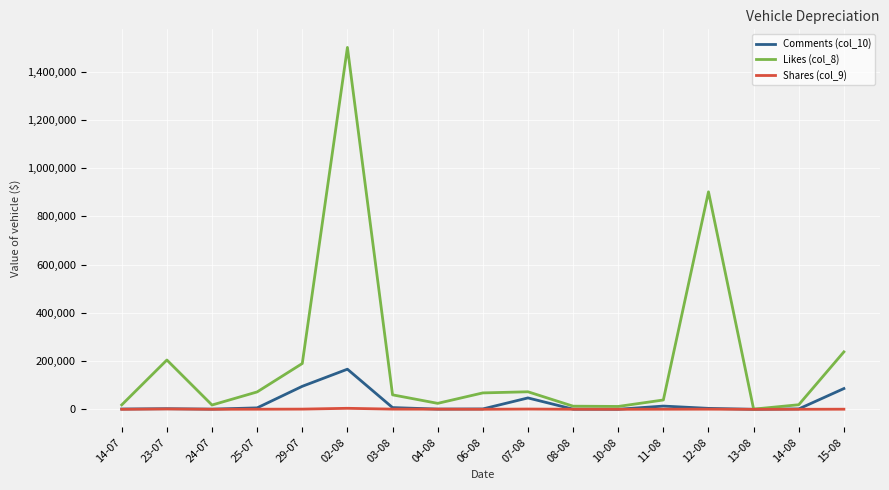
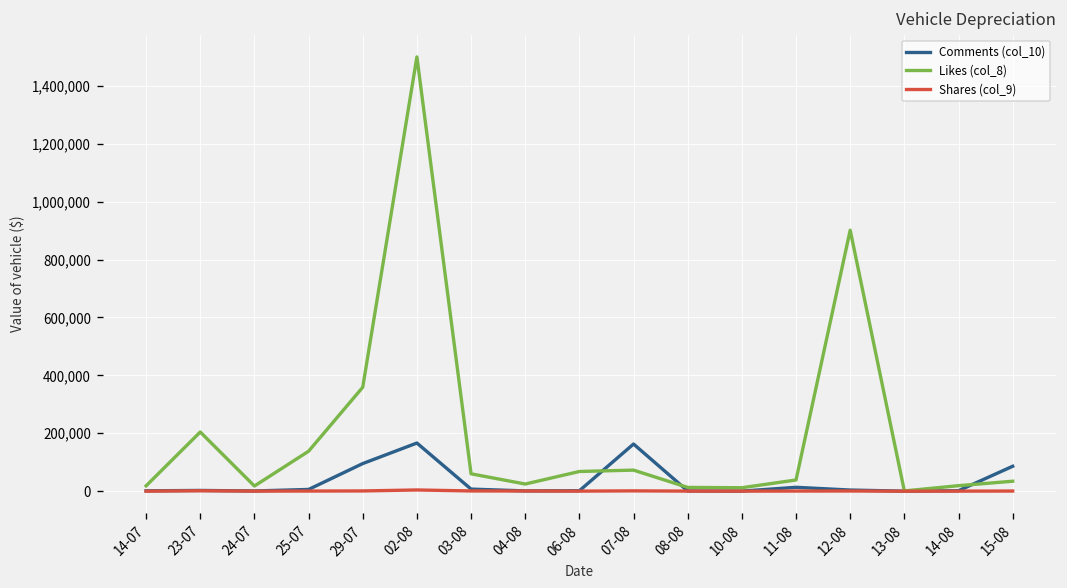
Likes (col_8), 25-07: 70,000 -> 140,000
Likes (col_8), 29-07: 190,000 -> 360,000
Comments (col_10), 07-08: 50,000 -> 160,000
Likes (col_8), 15-08: 240,000 -> 30,000
